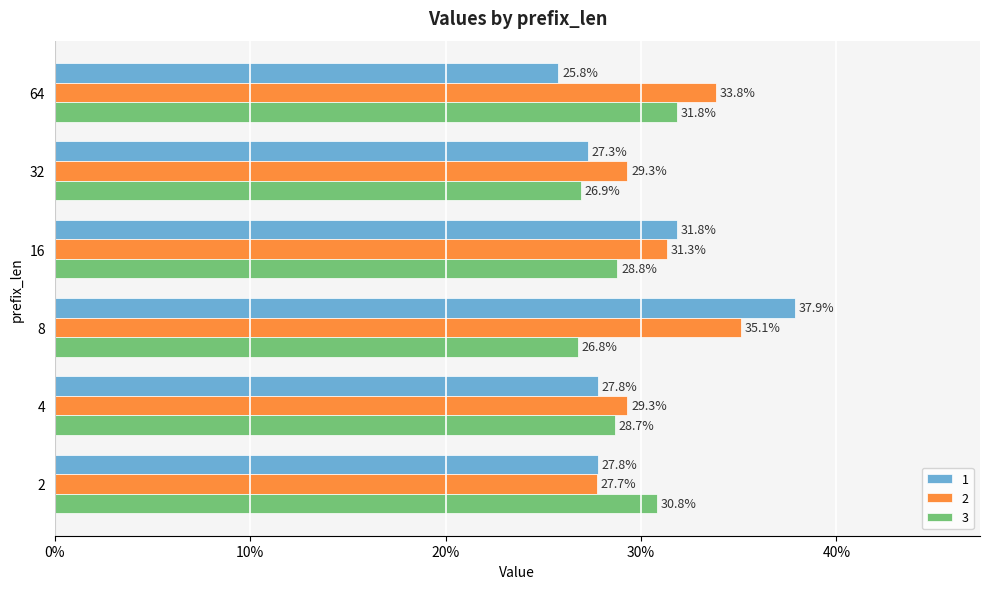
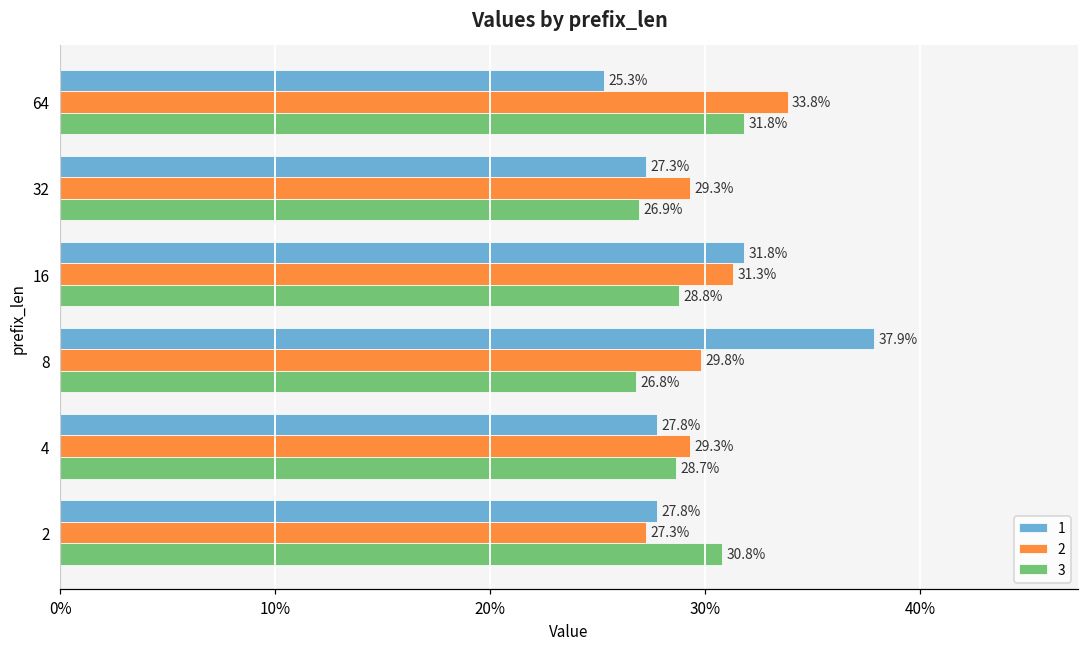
1, 64: 25.8% -> 25.3%
2, 8: 35.1% -> 29.8%
2, 2: 27.7% -> 27.3%
